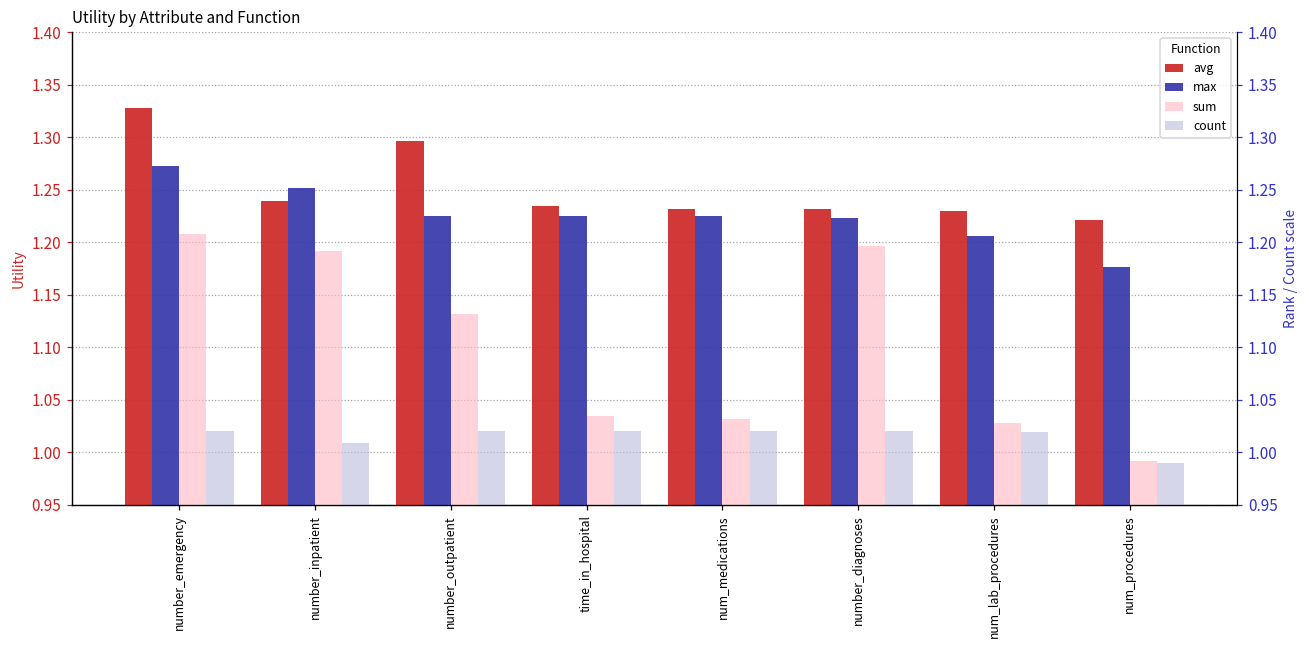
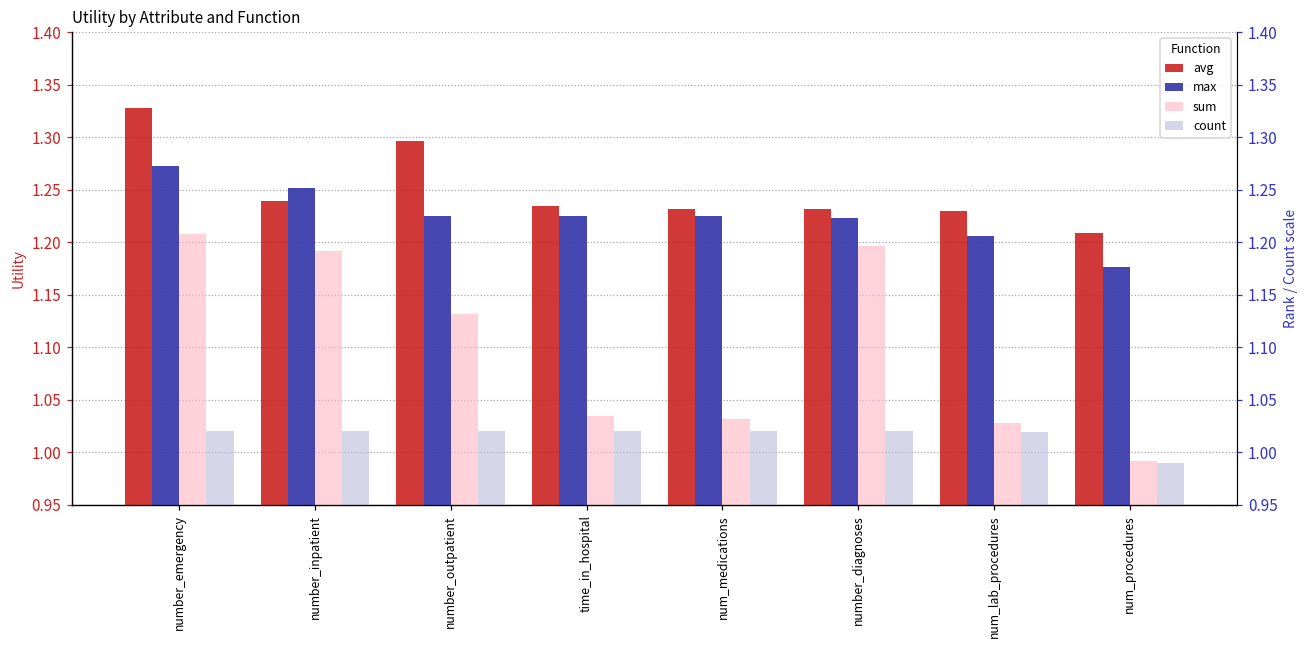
count, number_inpatient: 1.01 -> 1.02
avg, num_procedures: 1.22 -> 1.21
